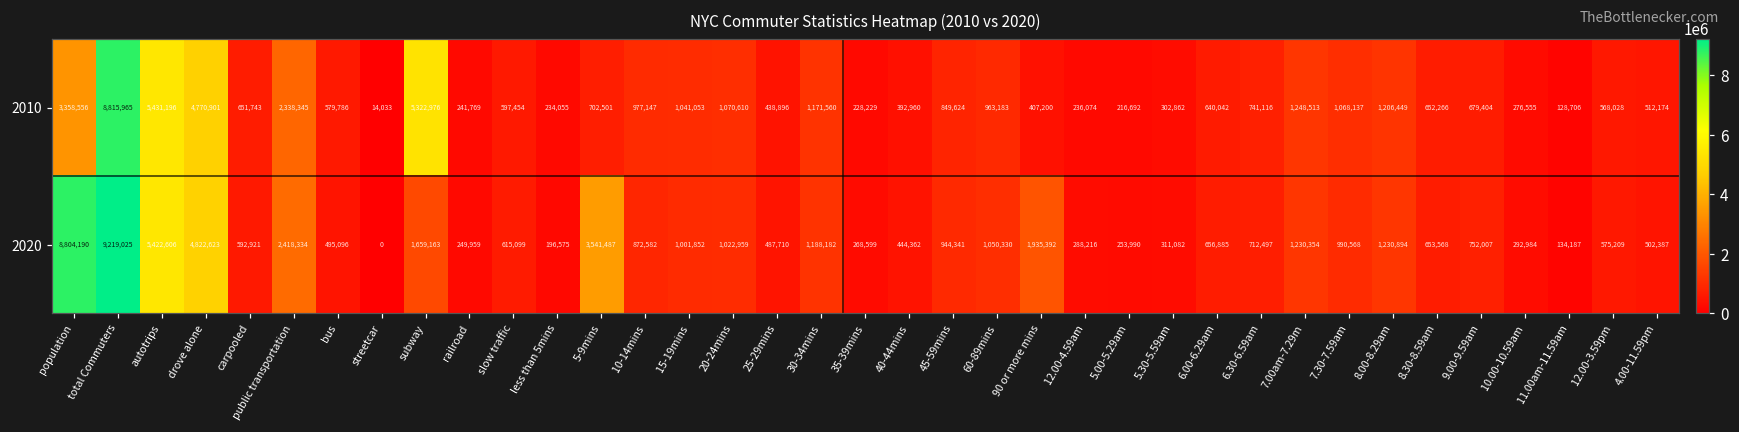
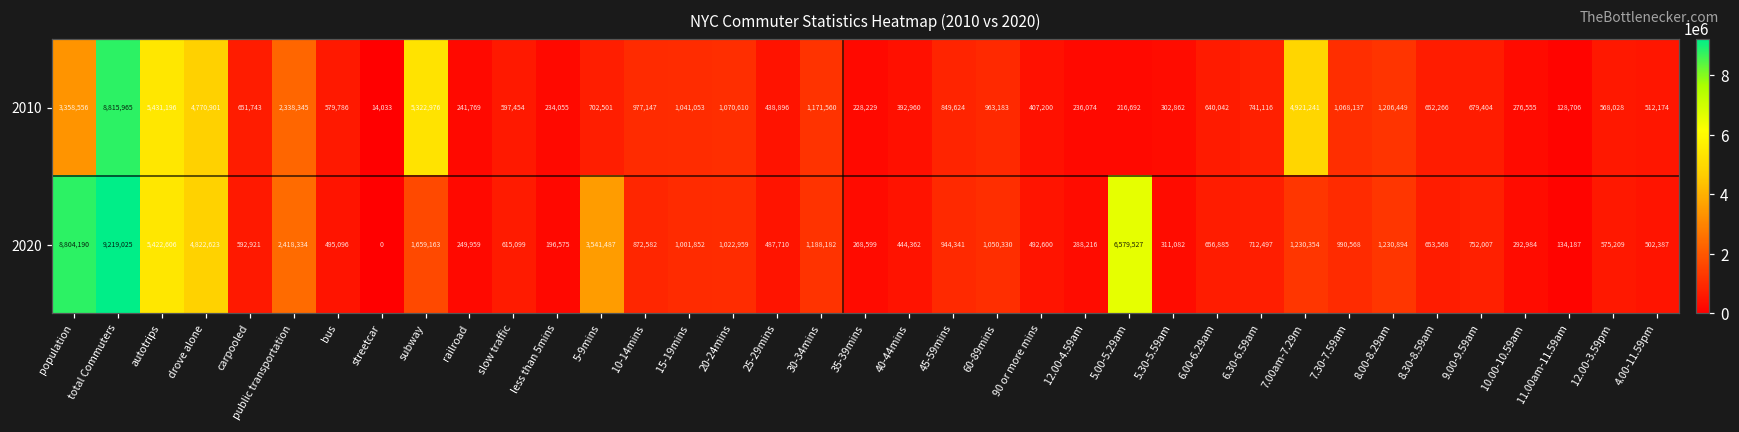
2010, 7.00am-7.29m: 1,248,513 -> 4,921,241
2020, 90 or more mins: 1,935,392 -> 492,600
2020, 5.00-5.29am: 253,990 -> 6,579,527
